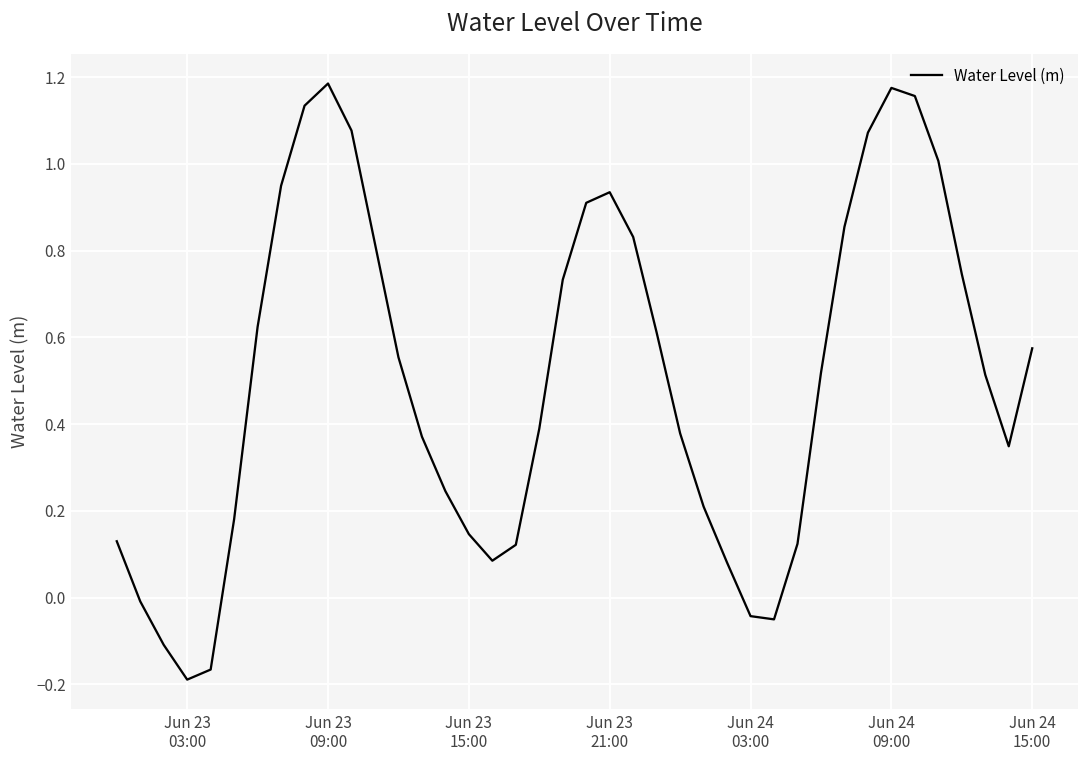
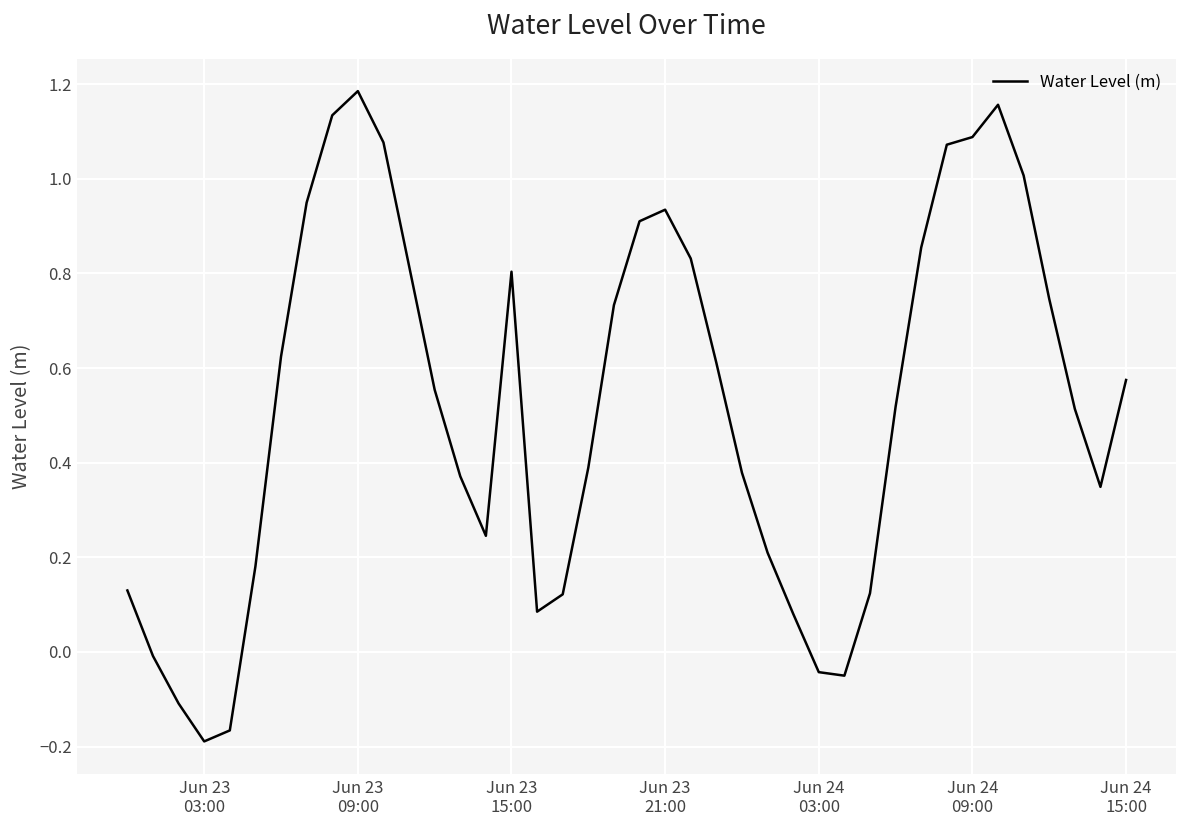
Jun 23 15:00: 0.15 -> 0.80
Jun 24 09:00: 1.18 -> 1.09
